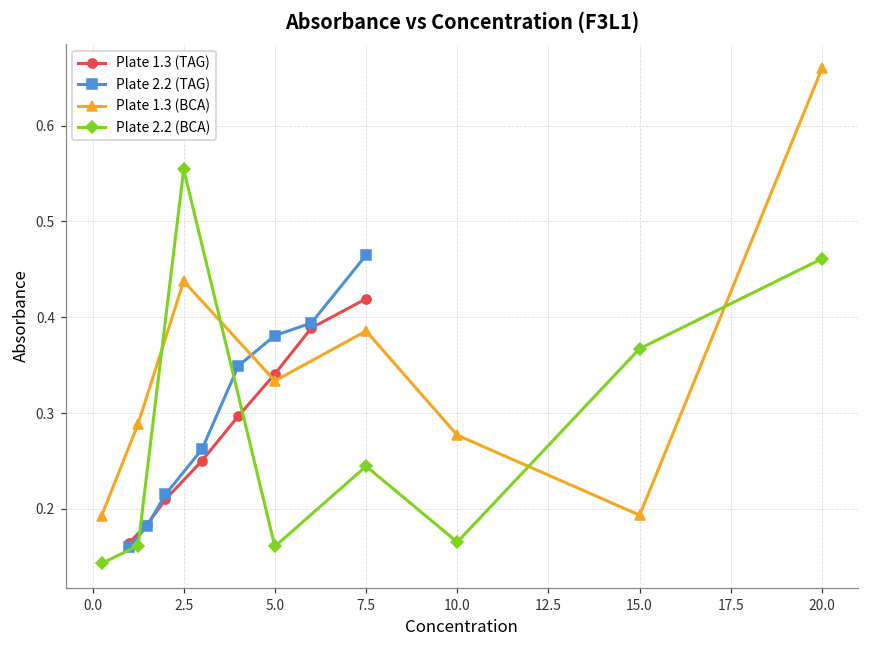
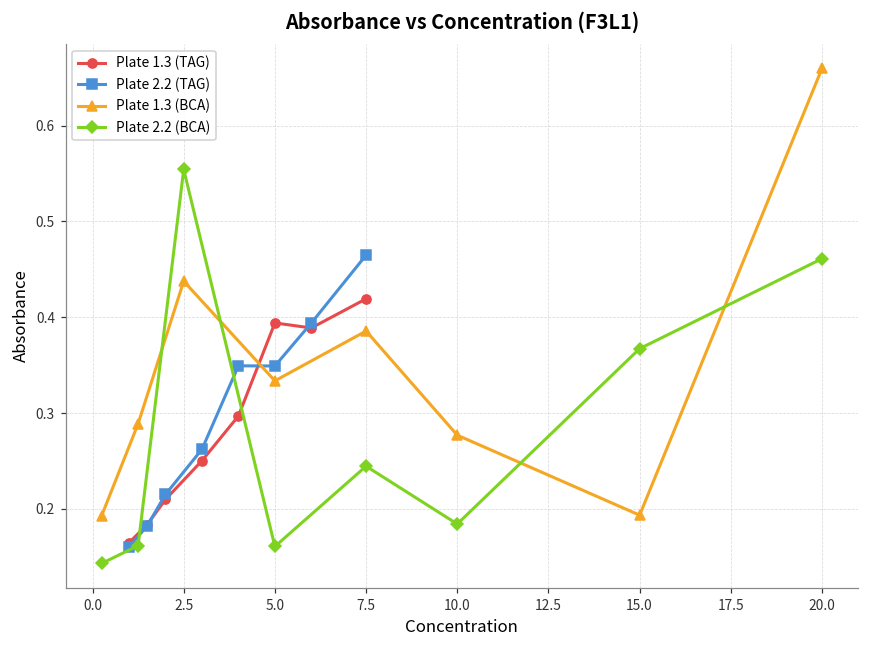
Plate 1.3 (TAG), 5.0: 0.34 -> 0.39
Plate 2.2 (TAG), 5.0: 0.38 -> 0.35
Plate 2.2 (BCA), 10.0: 0.17 -> 0.18
